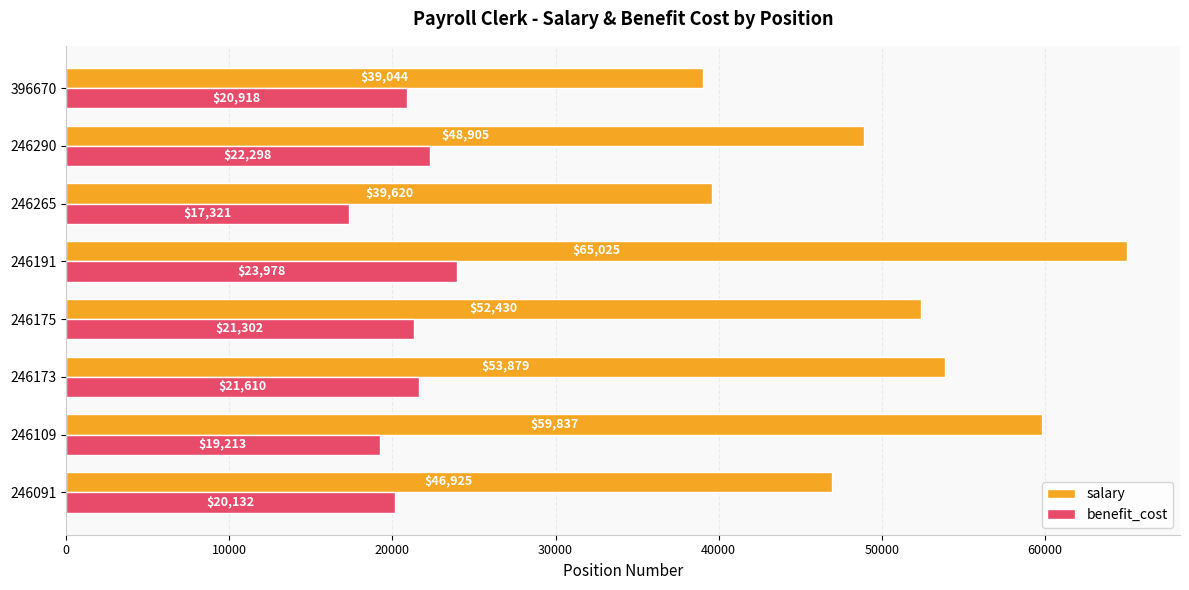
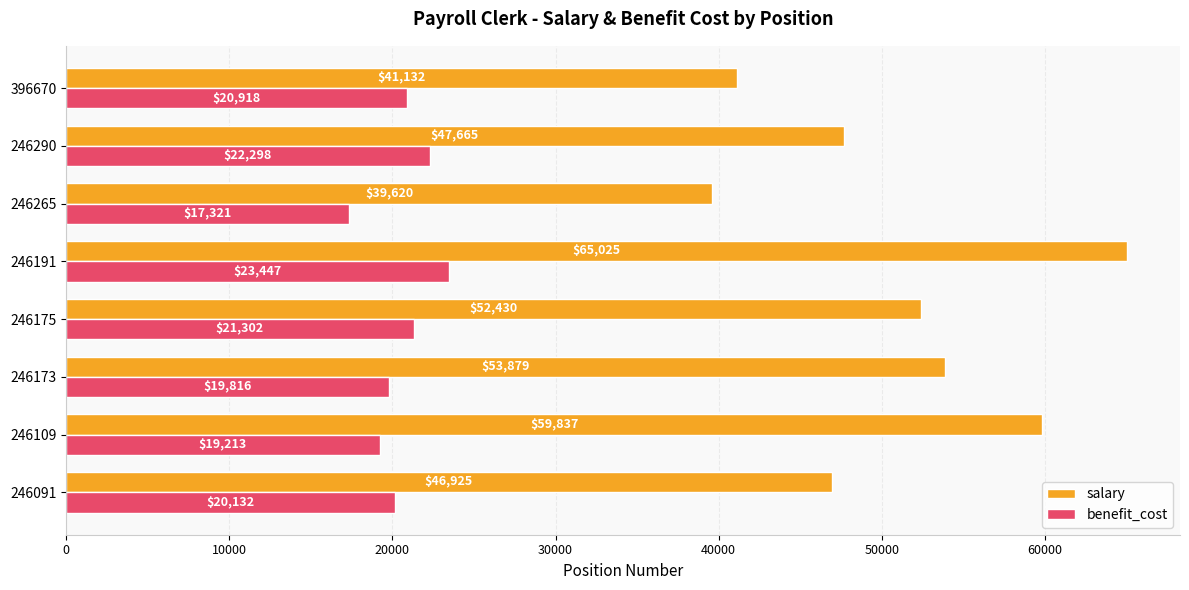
salary, 396670: $39,044 -> $41,132
salary, 246290: $48,905 -> $47,665
benefit_cost, 246191: $23,978 -> $23,447
benefit_cost, 246173: $21,610 -> $19,816
